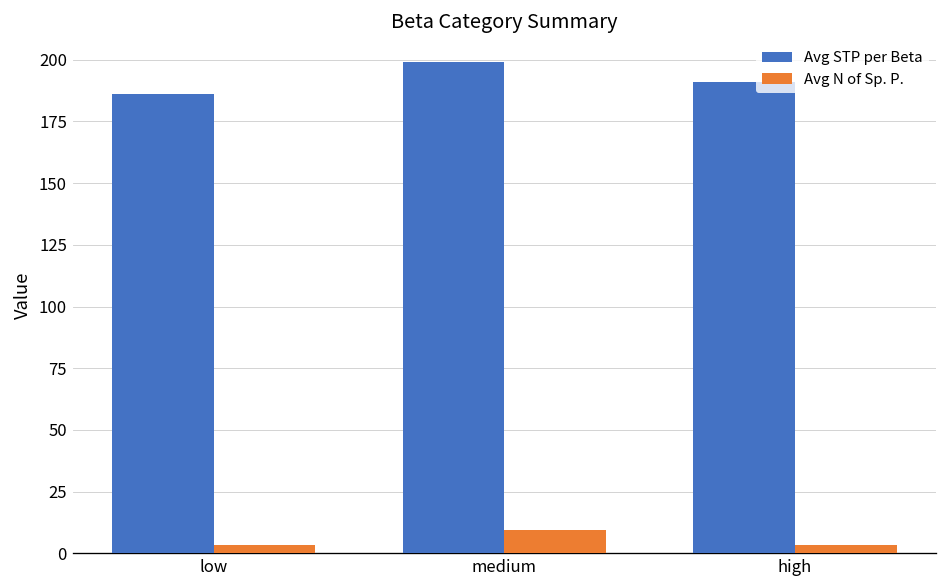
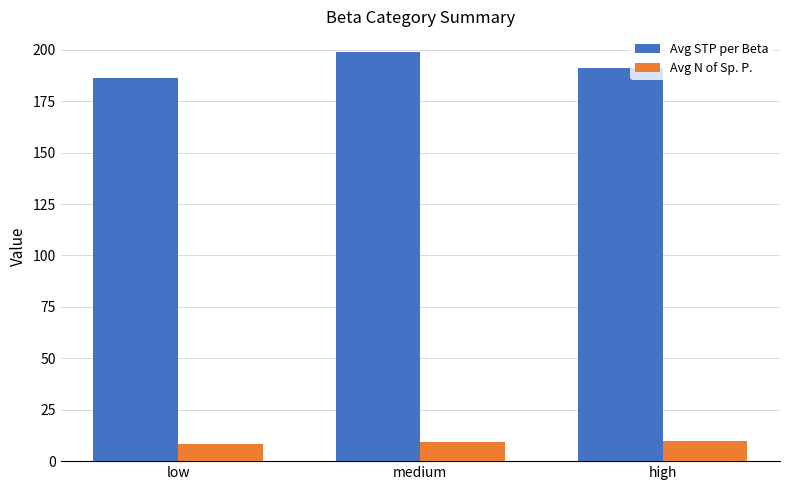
Avg N of Sp. P., low: 3 -> 8
Avg N of Sp. P., high: 4 -> 10
